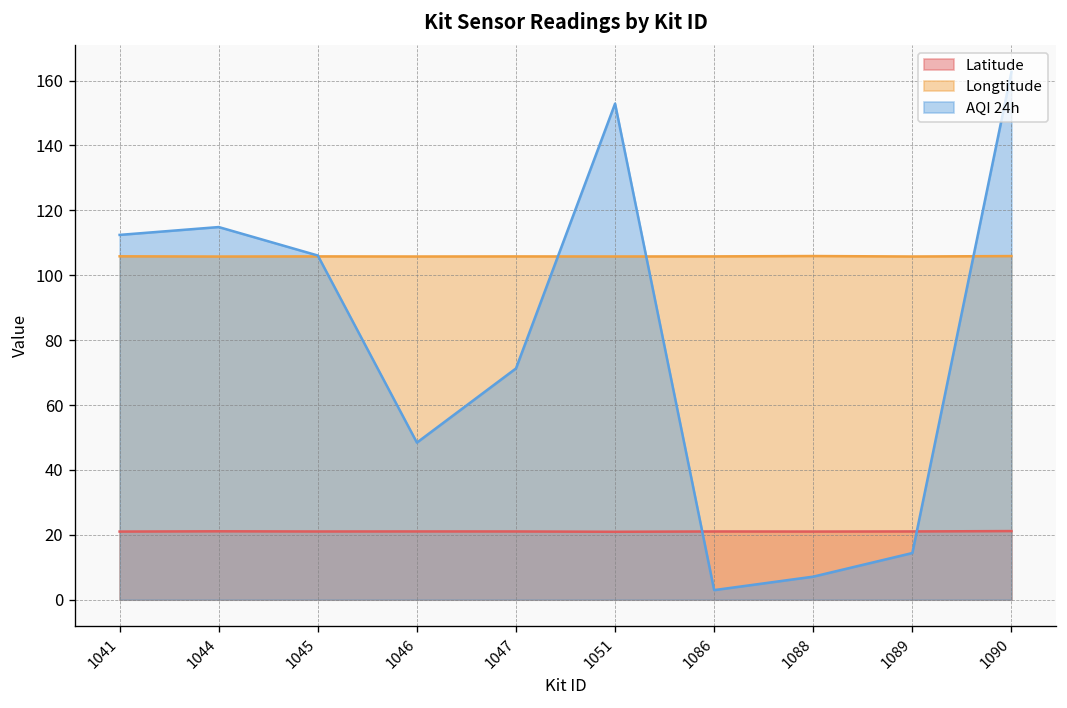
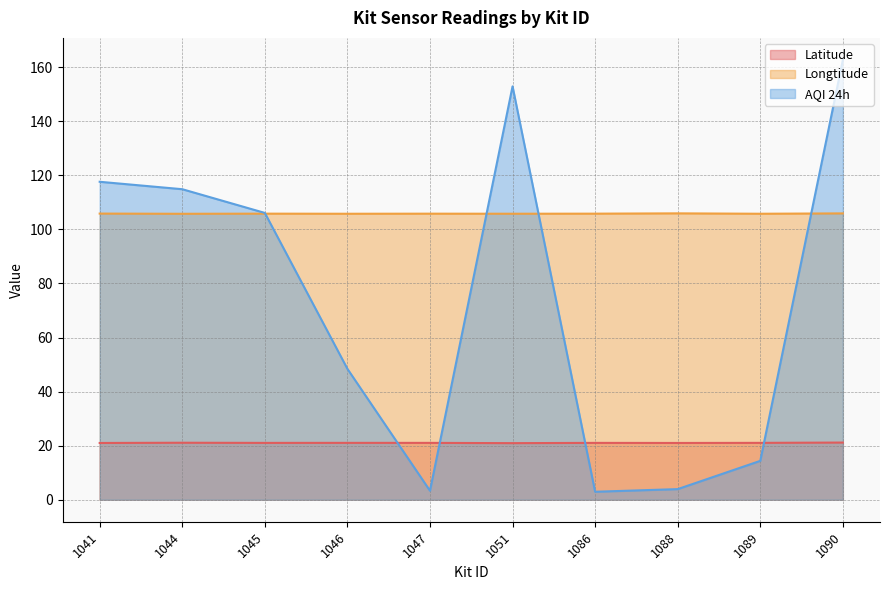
AQI 24h, 1041: 112 -> 118
AQI 24h, 1047: 71 -> 3
AQI 24h, 1088: 7 -> 4
